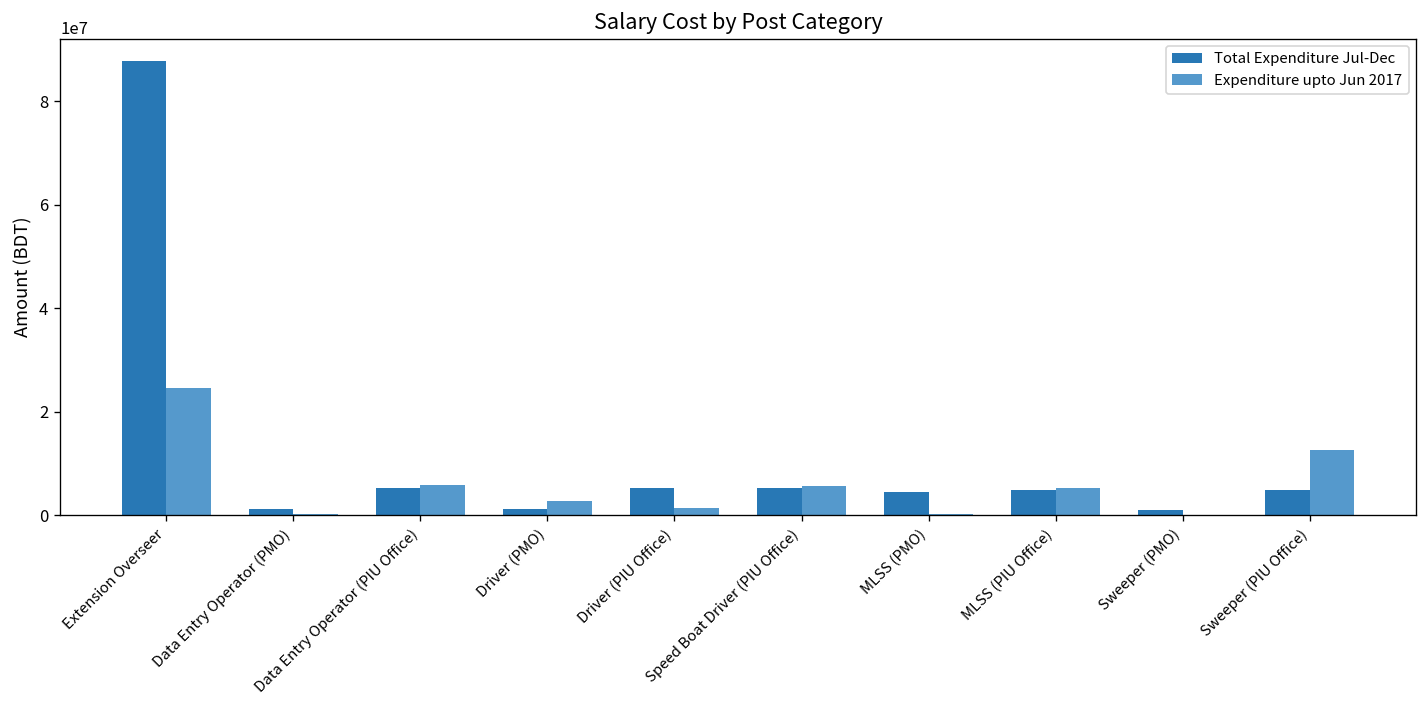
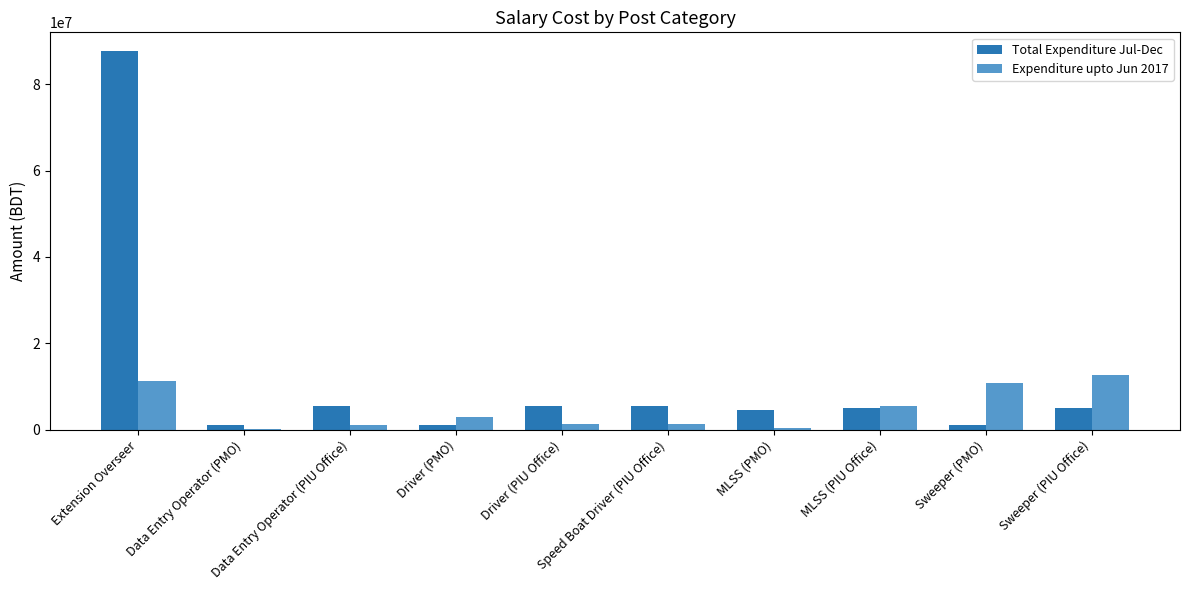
Expenditure upto Jun 2017, Extension Overseer: 25000000 -> 11000000
Expenditure upto Jun 2017, Data Entry Operator (PIU Office): 6000000 -> 1000000
Expenditure upto Jun 2017, Speed Boat Driver (PIU Office): 6000000 -> 1000000
Expenditure upto Jun 2017, Sweeper (PMO): 0 -> 11000000
